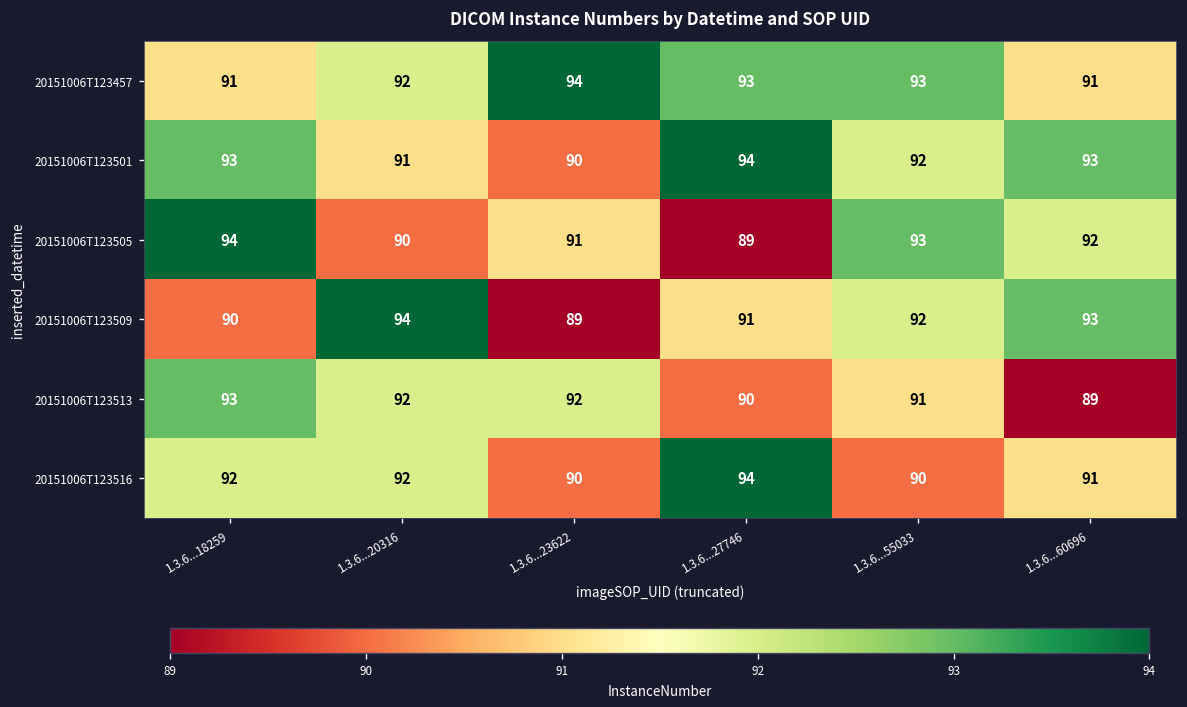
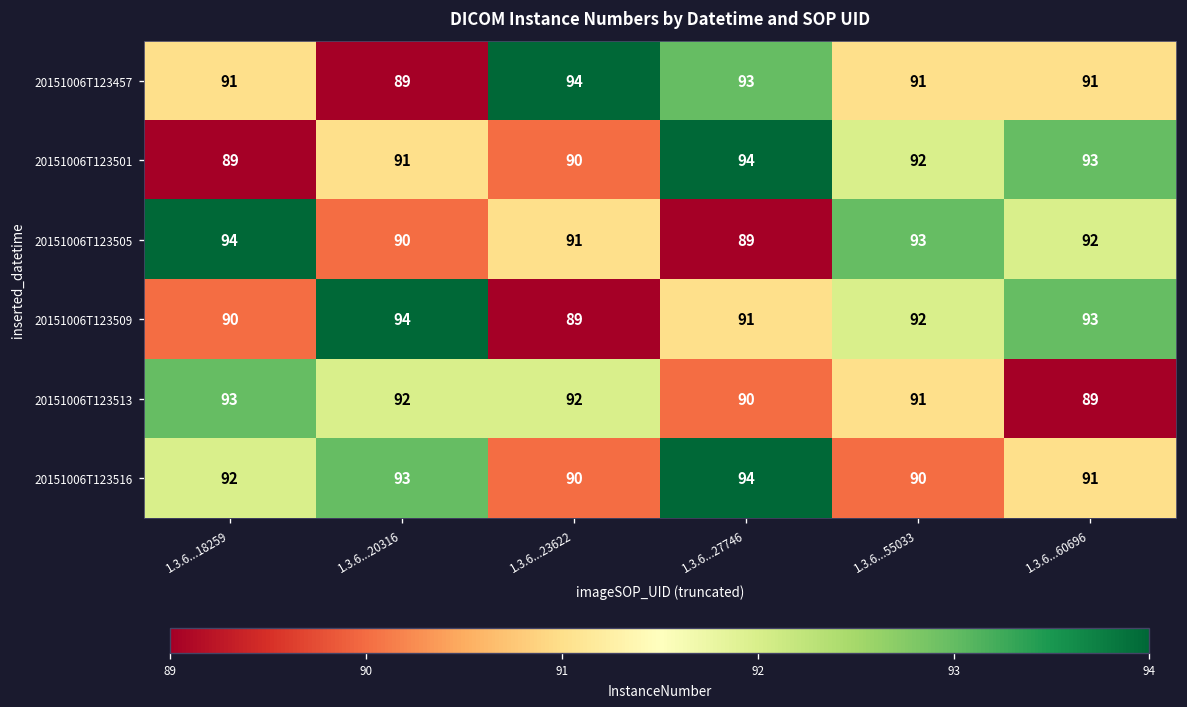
20151006T123457, 1.3.6...20316: 92 -> 89
20151006T123457, 1.3.6...55033: 93 -> 91
20151006T123501, 1.3.6...18259: 93 -> 89
20151006T123516, 1.3.6...20316: 92 -> 93
